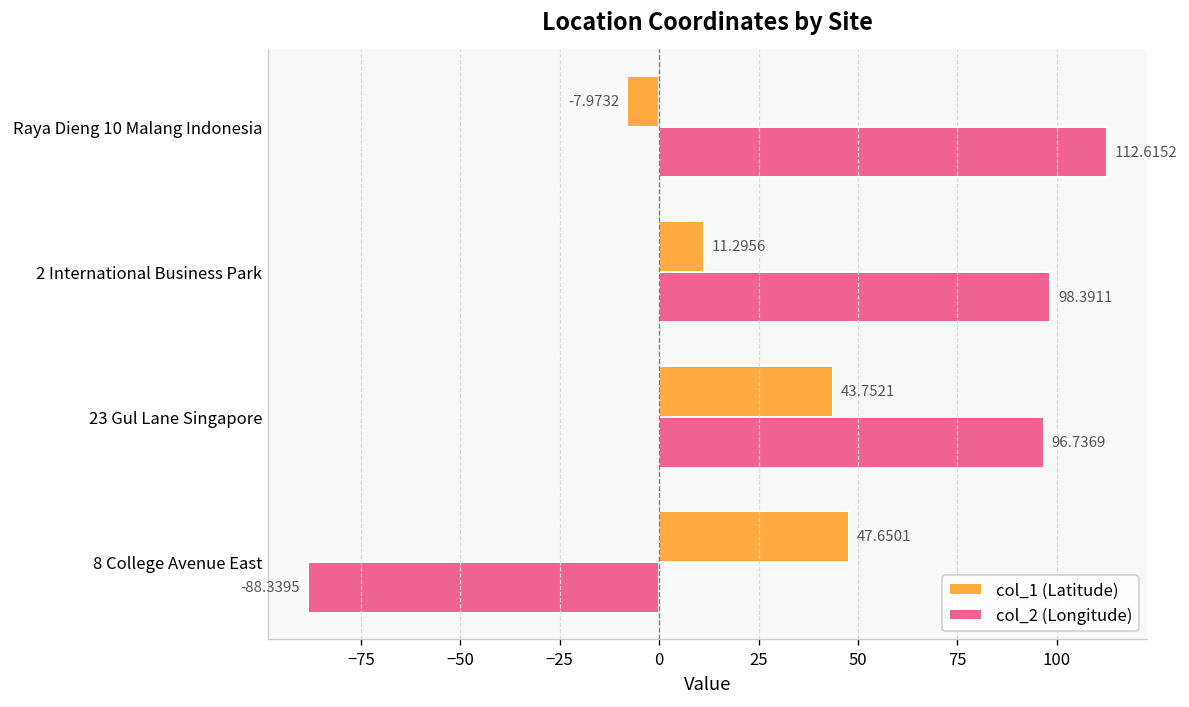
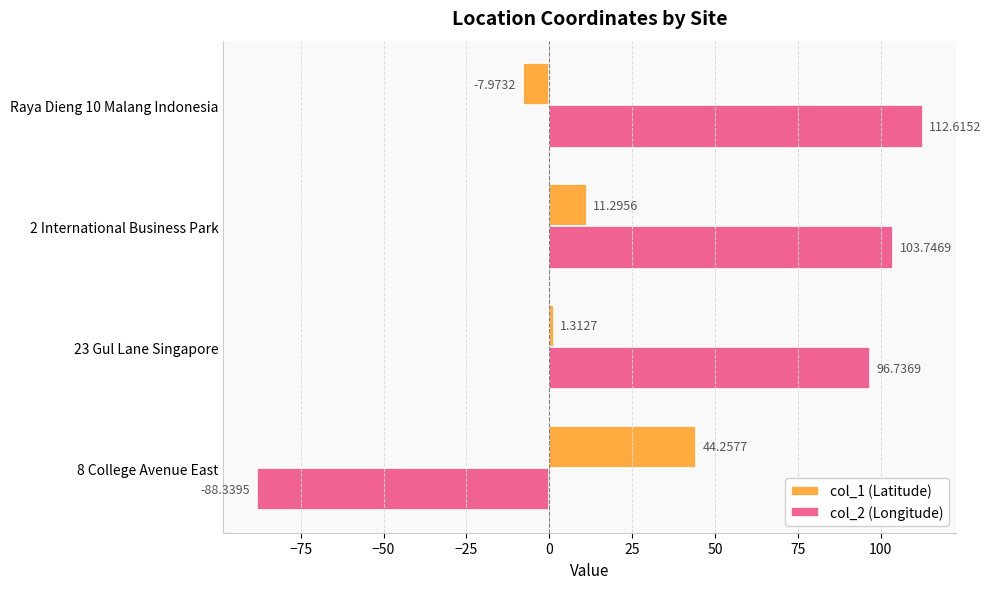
col_2 (Longitude), 2 International Business Park: 98.3911 -> 103.7469
col_1 (Latitude), 23 Gul Lane Singapore: 43.7521 -> 1.3127
col_1 (Latitude), 8 College Avenue East: 47.6501 -> 44.2577
